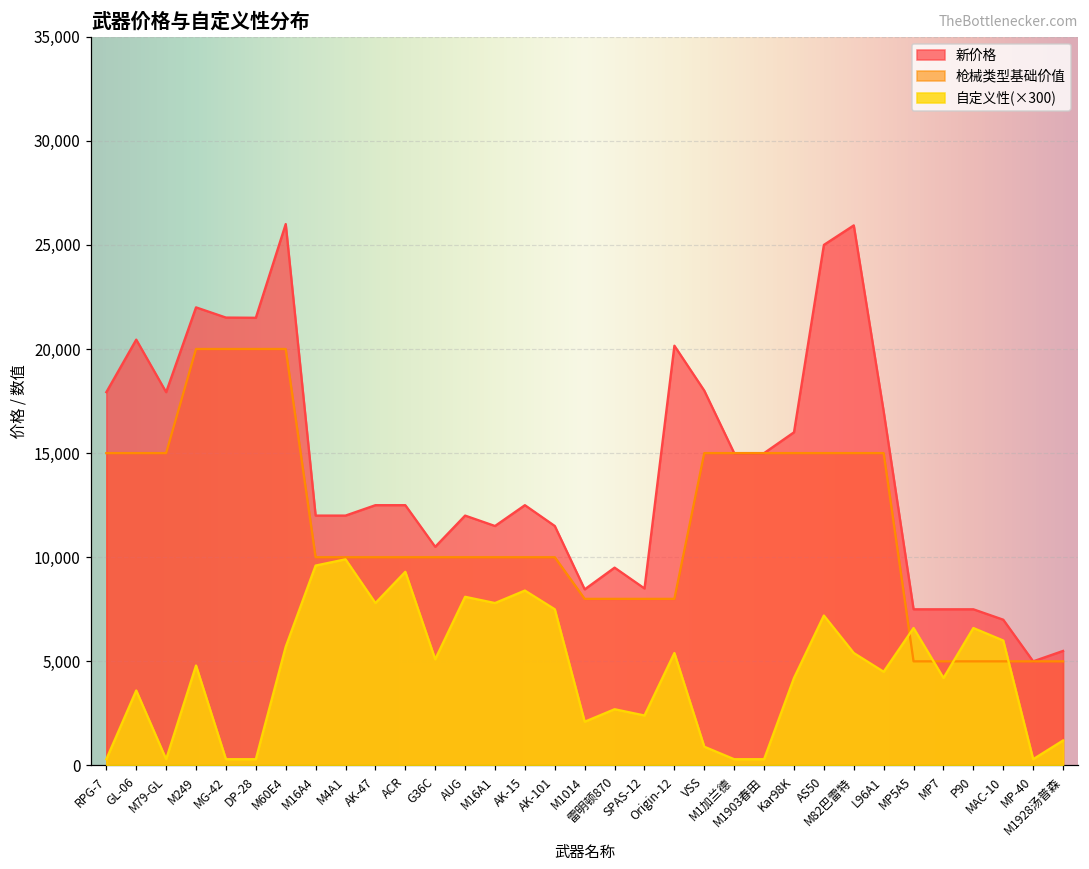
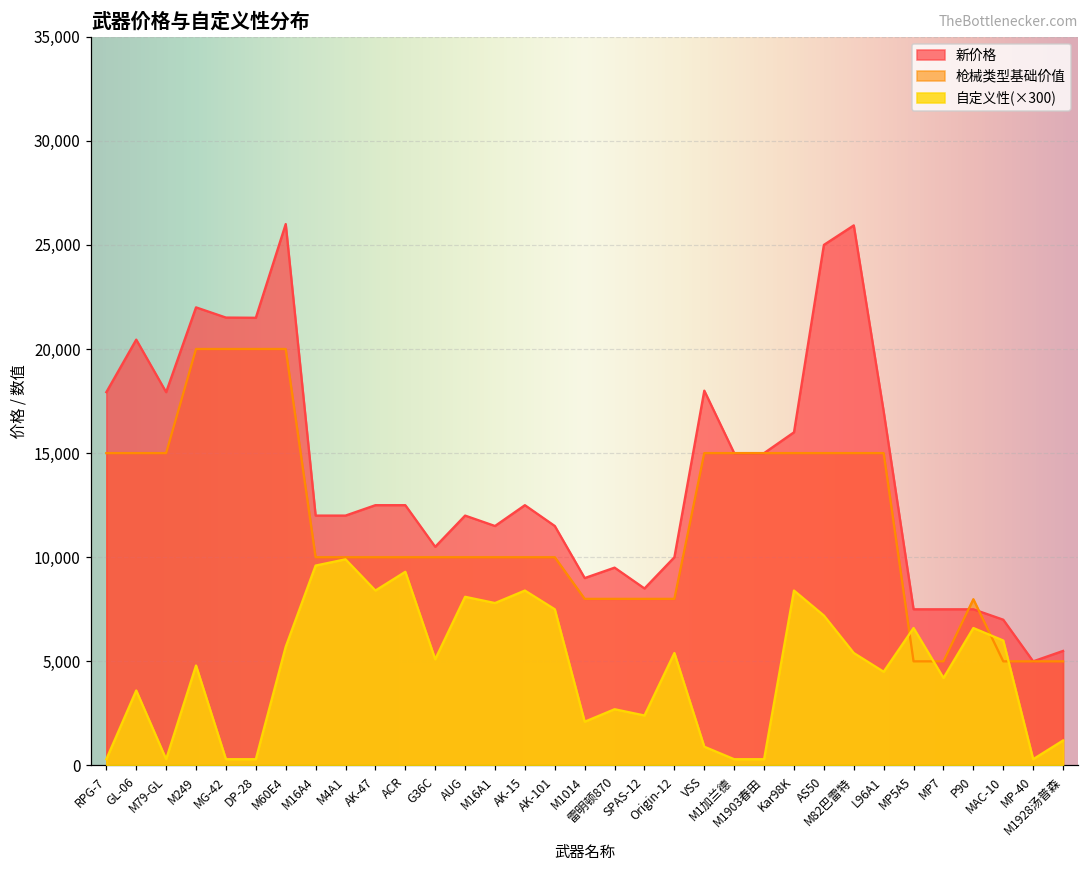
自定义性(×300), AK-47: 7,800 -> 8,400
新价格, M1014: 8,500 -> 9,000
新价格, Origin-12: 20,200 -> 10,000
自定义性(×300), Kar98K: 4,200 -> 8,400
枪械类型基础价值, P90: 5,000 -> 8,000
